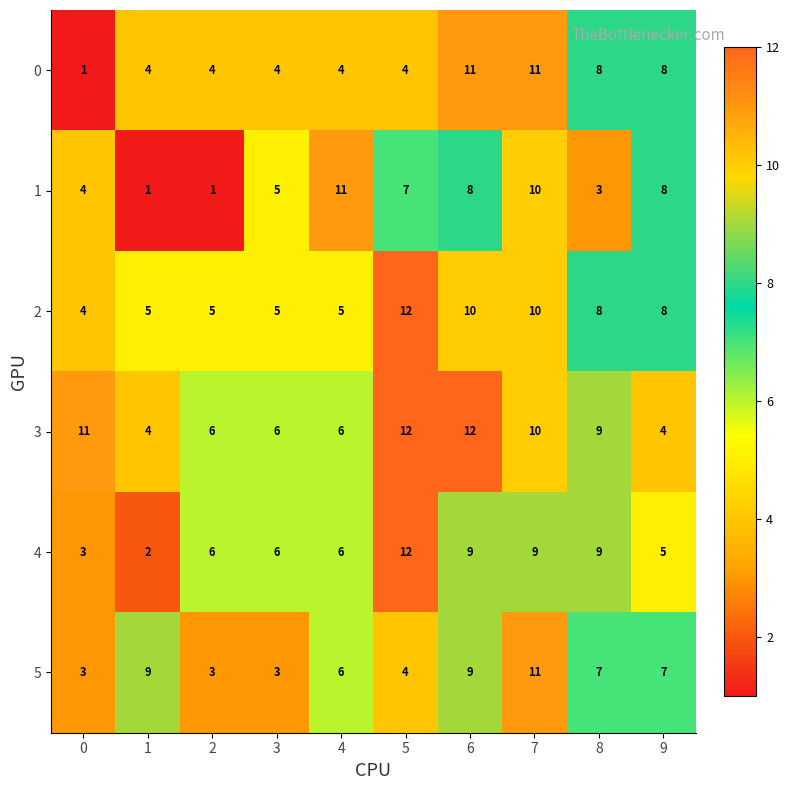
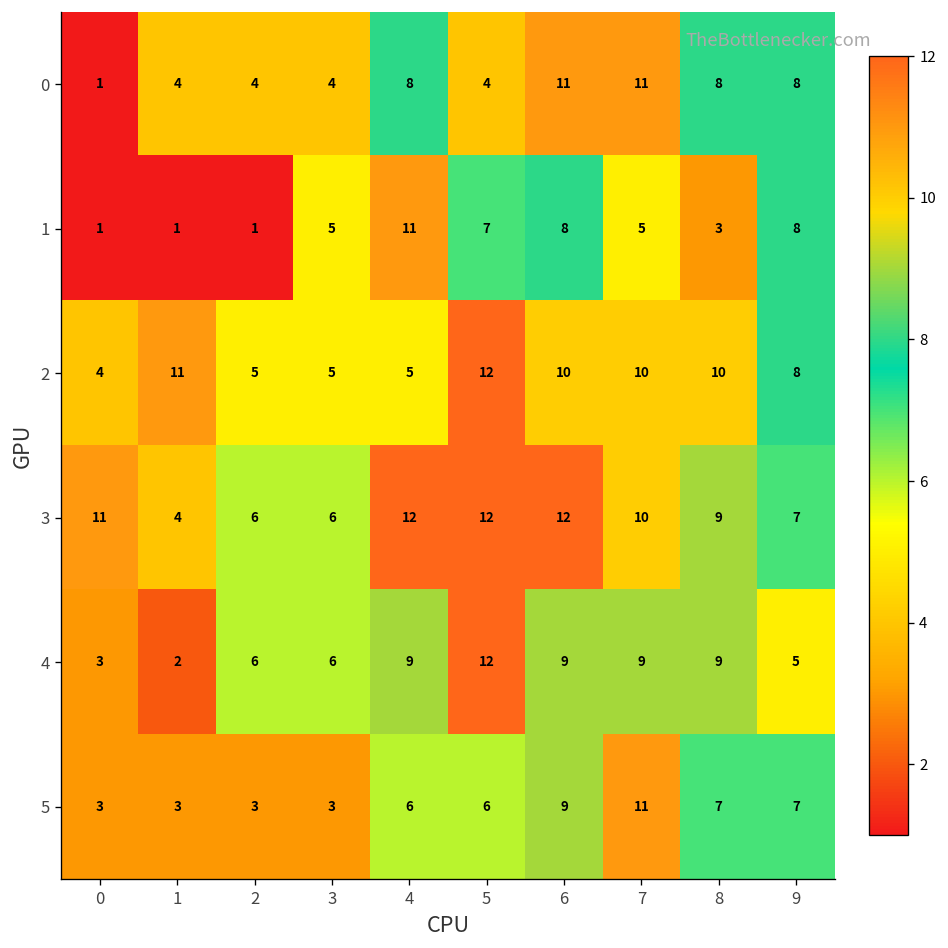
0, 4: 4 -> 8
1, 0: 4 -> 1
1, 7: 10 -> 5
2, 1: 5 -> 11
2, 8: 8 -> 10
3, 4: 6 -> 12
3, 9: 4 -> 7
4, 4: 6 -> 9
5, 1: 9 -> 3
5, 5: 4 -> 6
